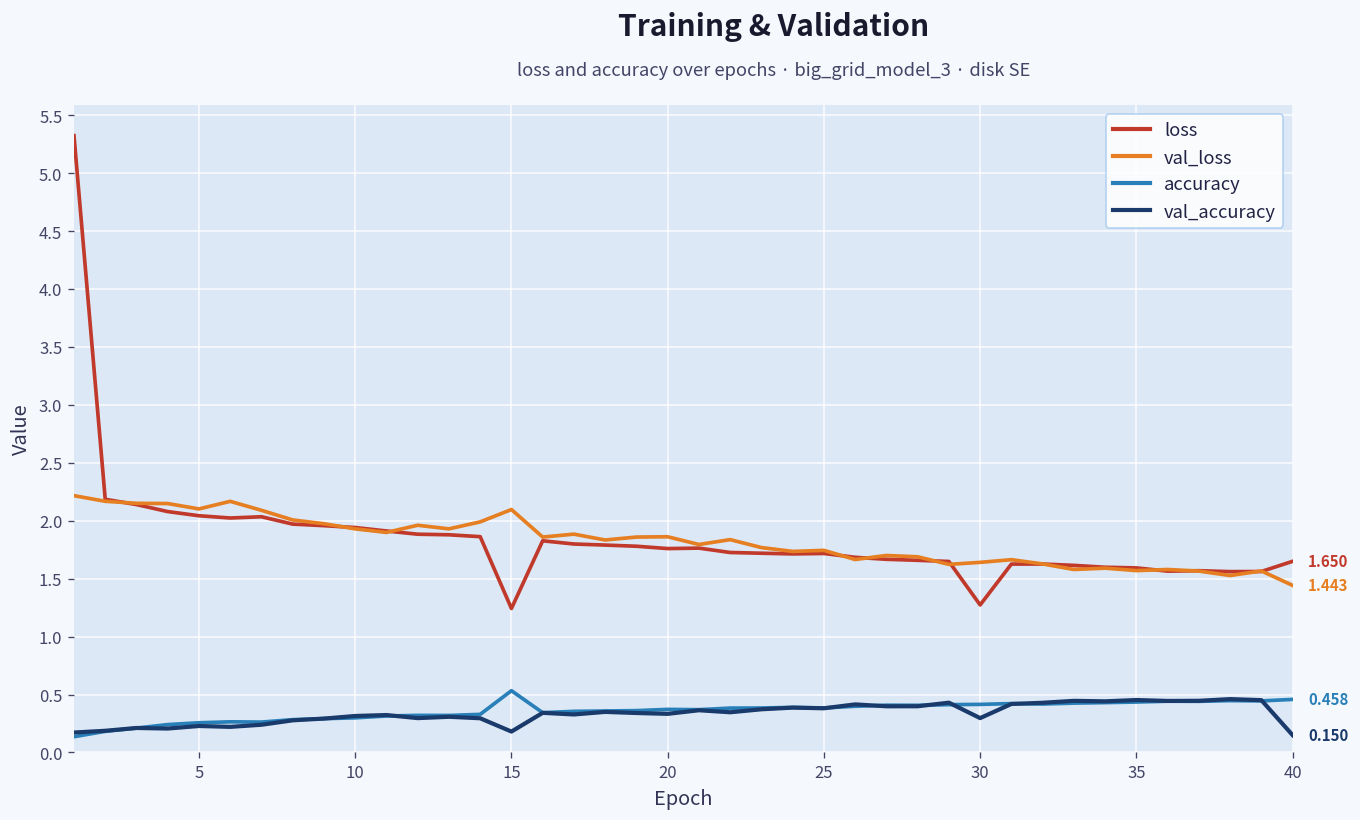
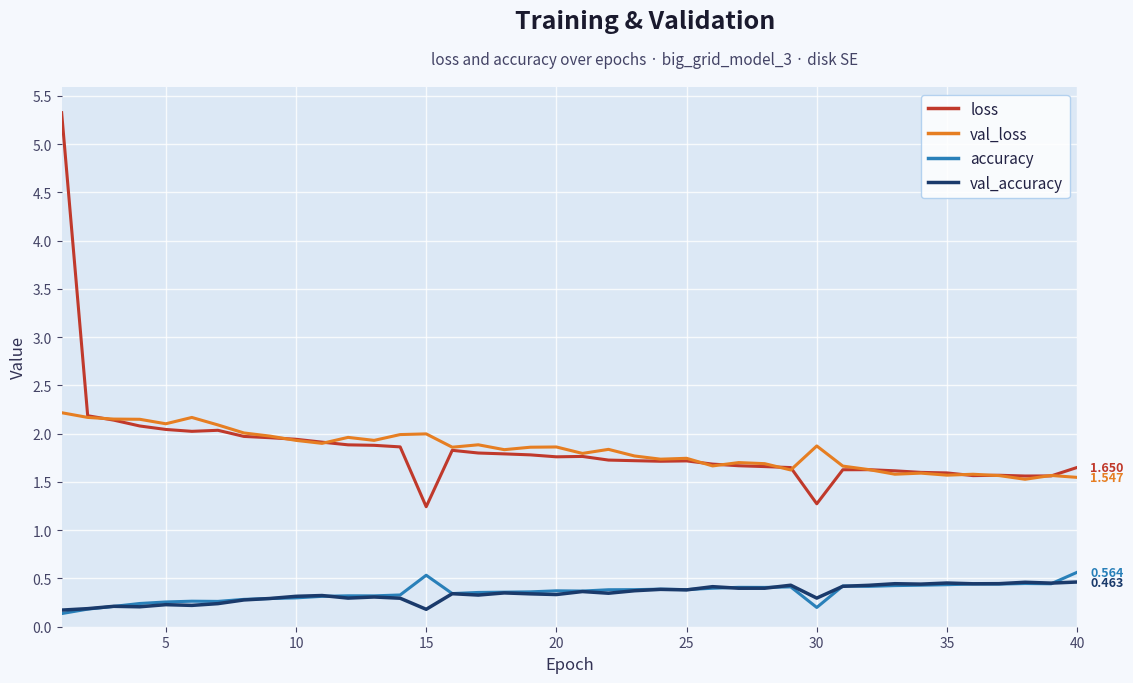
val_loss, 15: 2.1 -> 2.0
val_loss, 30: 1.6 -> 1.9
accuracy, 30: 0.4 -> 0.2
val_loss, 40: 1.443 -> 1.547
accuracy, 40: 0.458 -> 0.564
val_accuracy, 40: 0.150 -> 0.463
